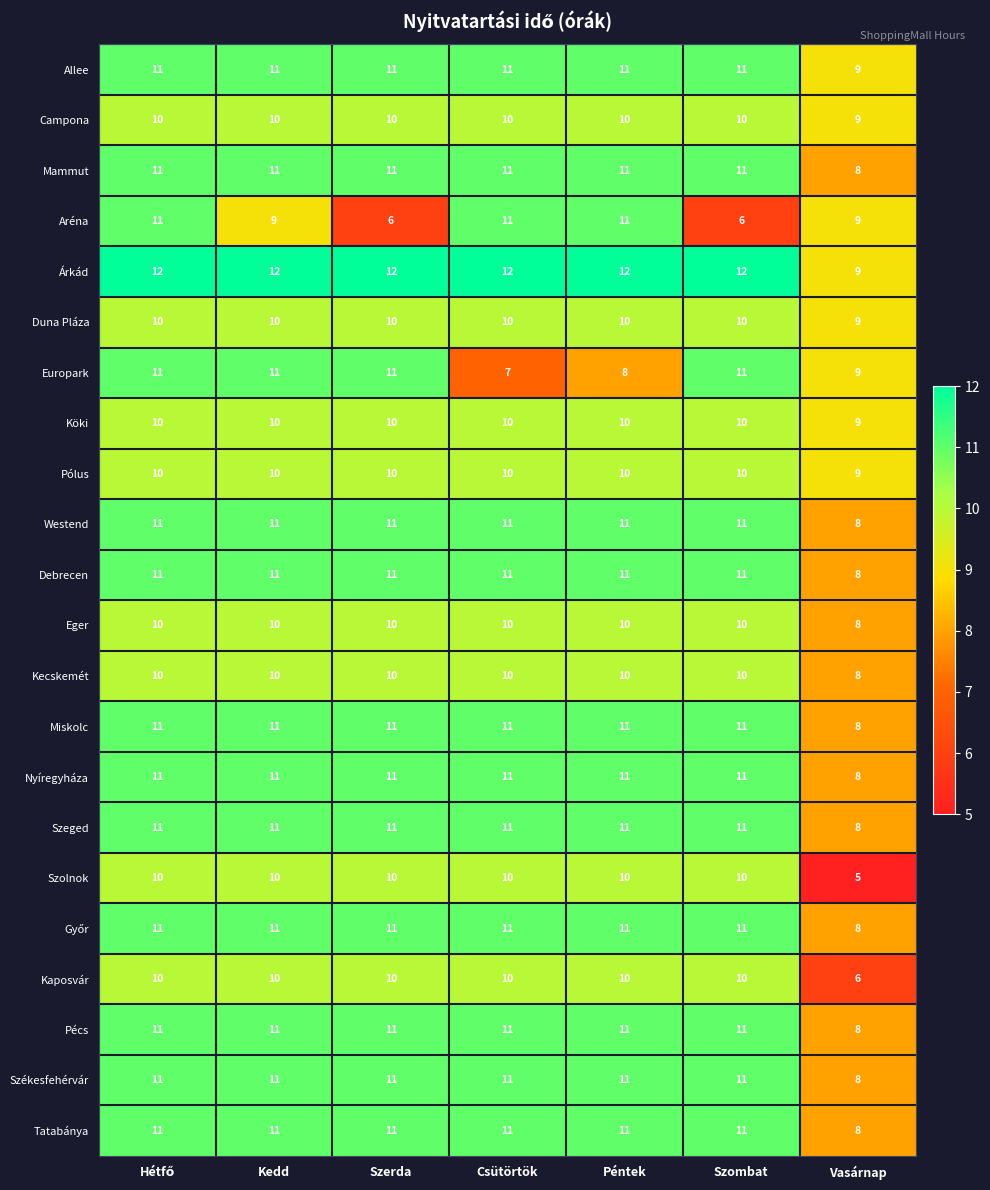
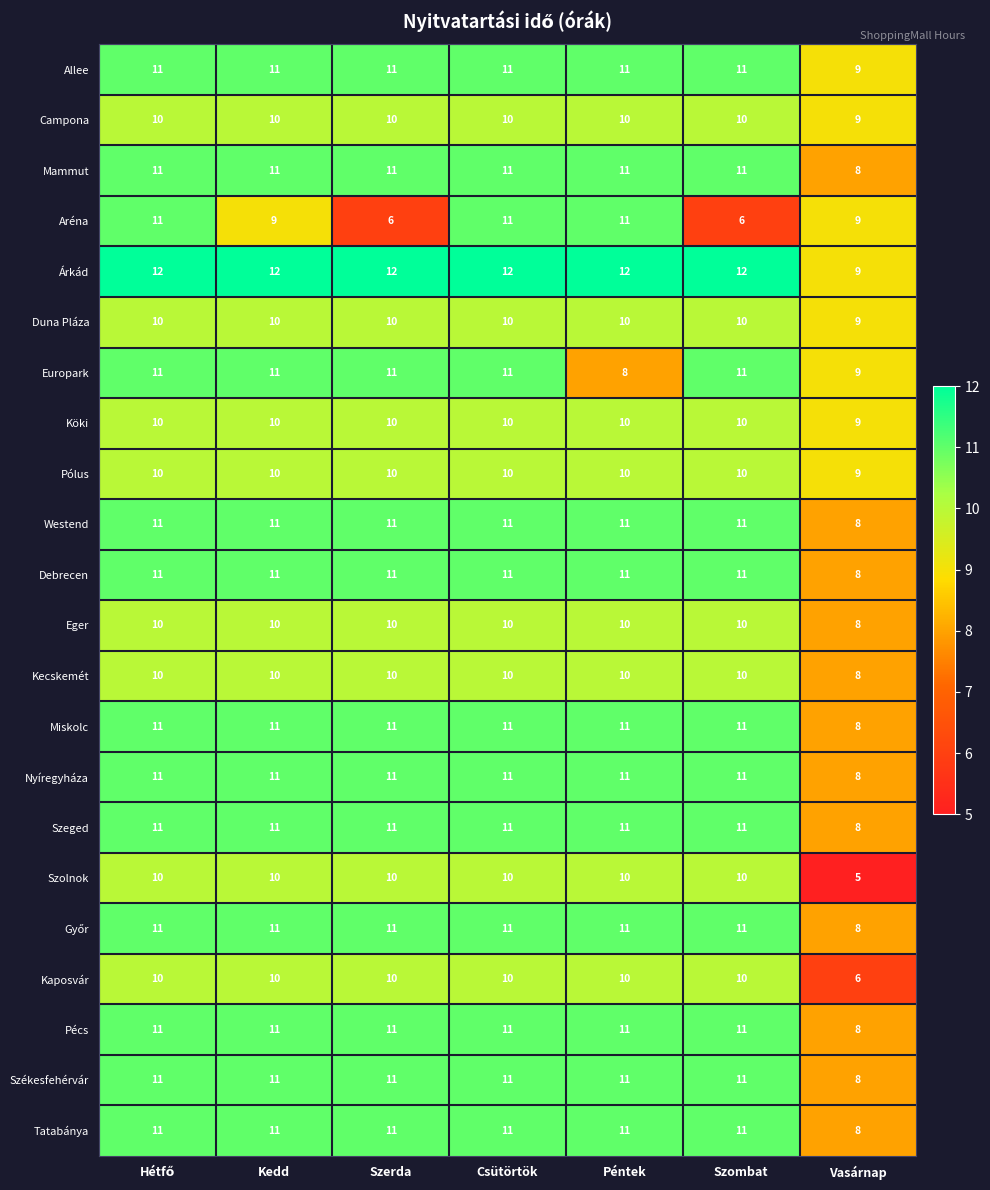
Europark, Csütörtök: 7 -> 11
